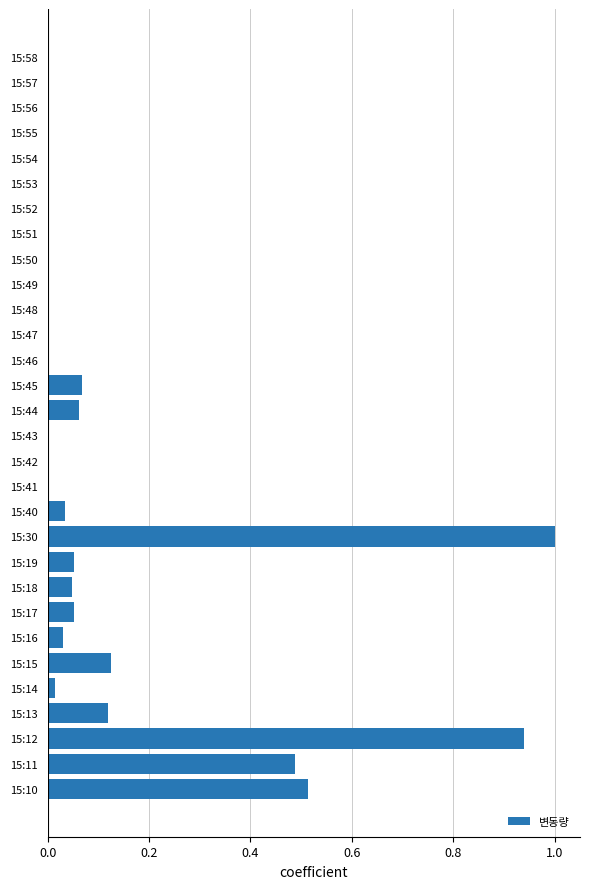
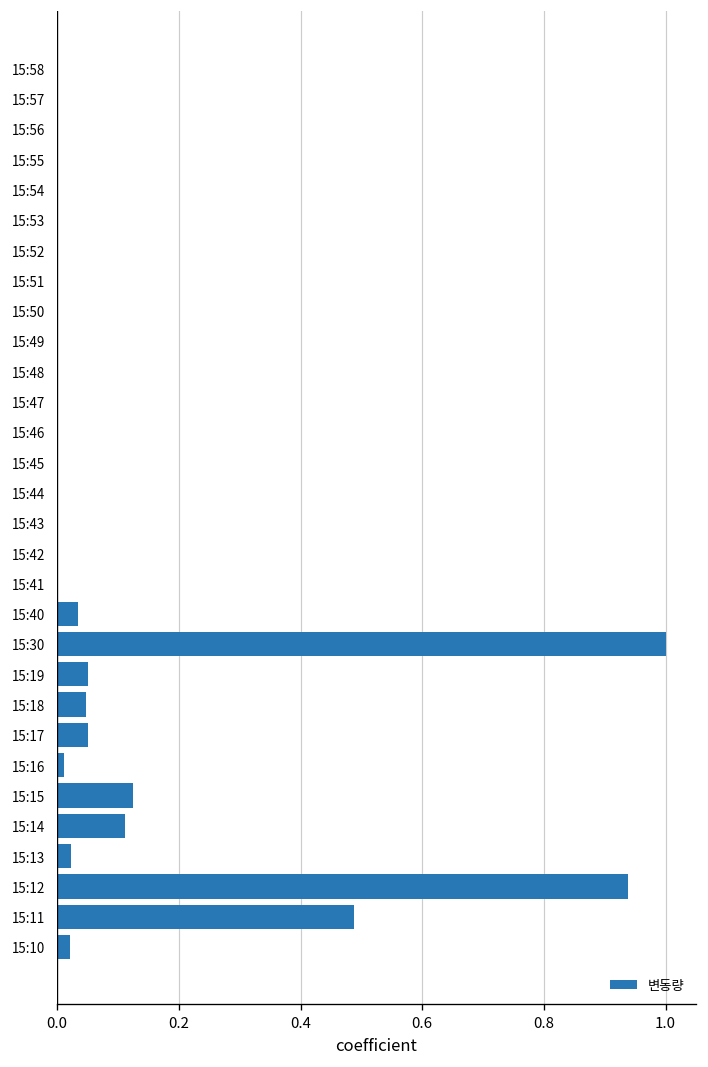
15:45: 0.07 -> 0.00
15:44: 0.06 -> 0.00
15:16: 0.03 -> 0.01
15:14: 0.02 -> 0.11
15:13: 0.12 -> 0.02
15:10: 0.51 -> 0.02
